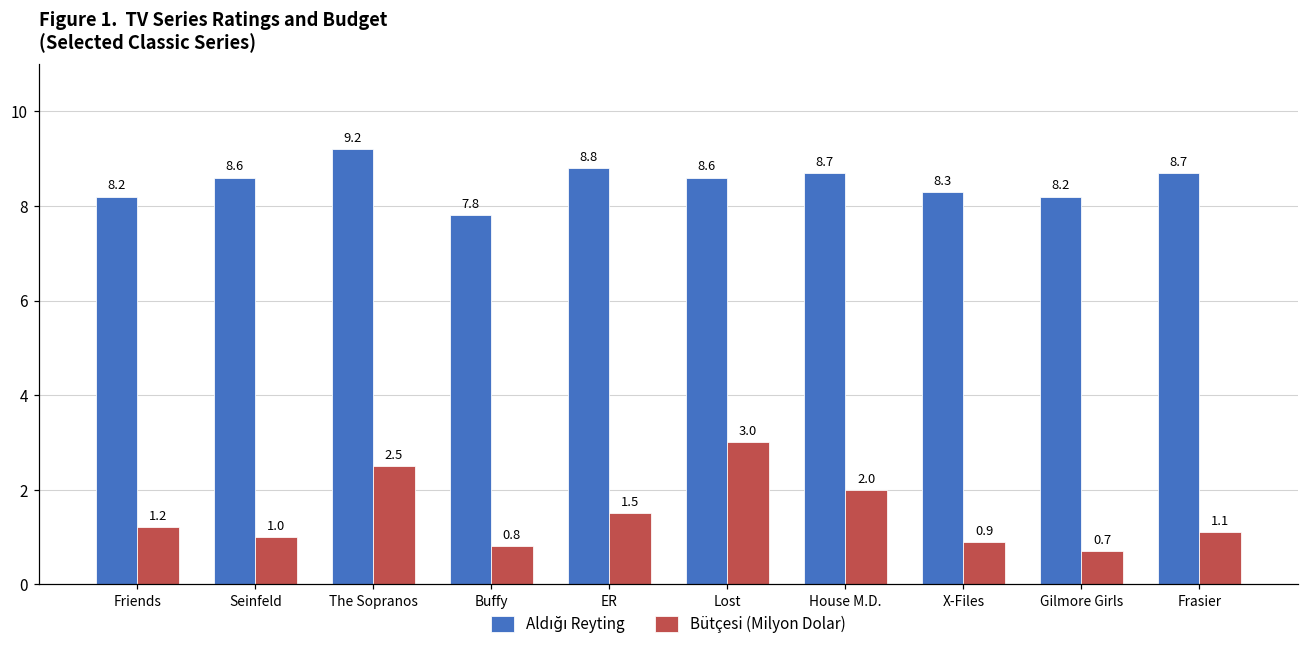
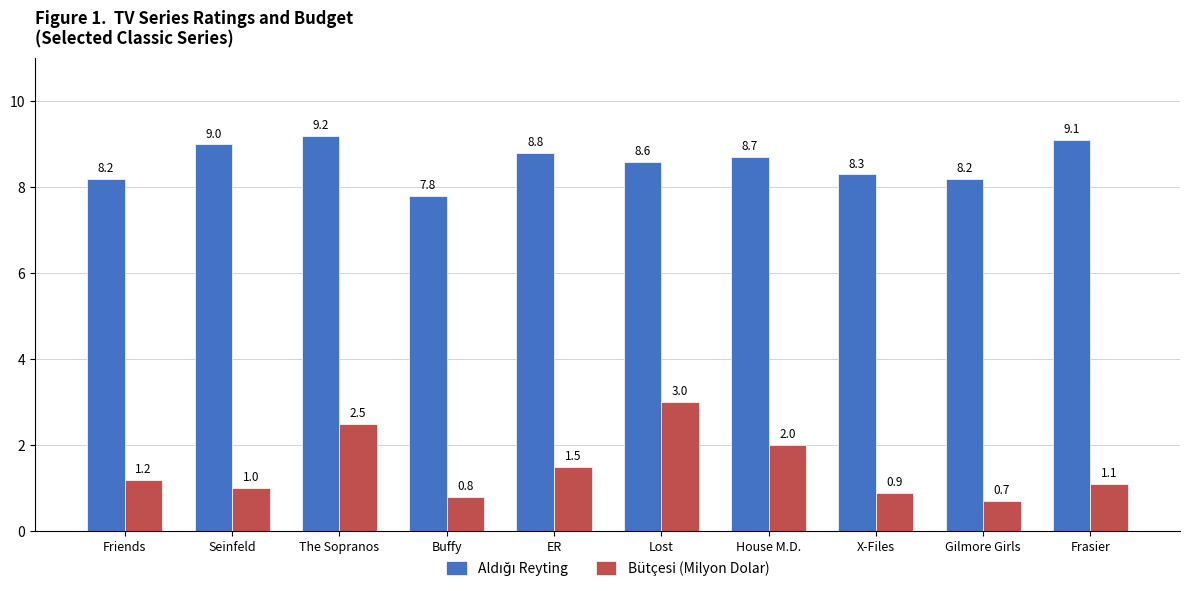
Aldığı Reyting, Seinfeld: 8.6 -> 9.0
Aldığı Reyting, Frasier: 8.7 -> 9.1
